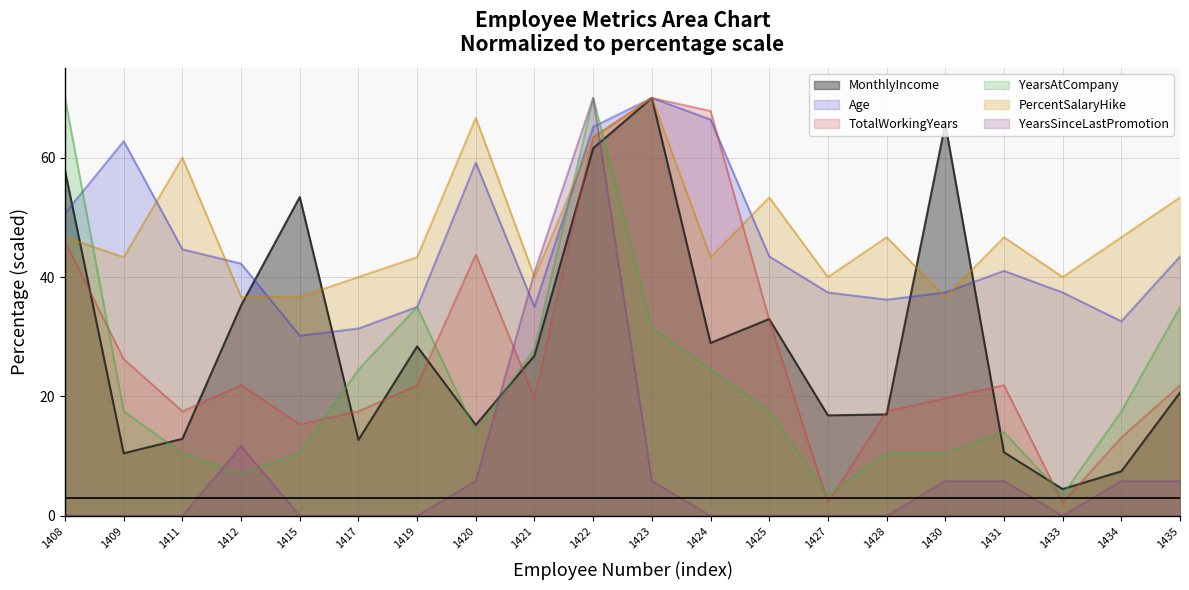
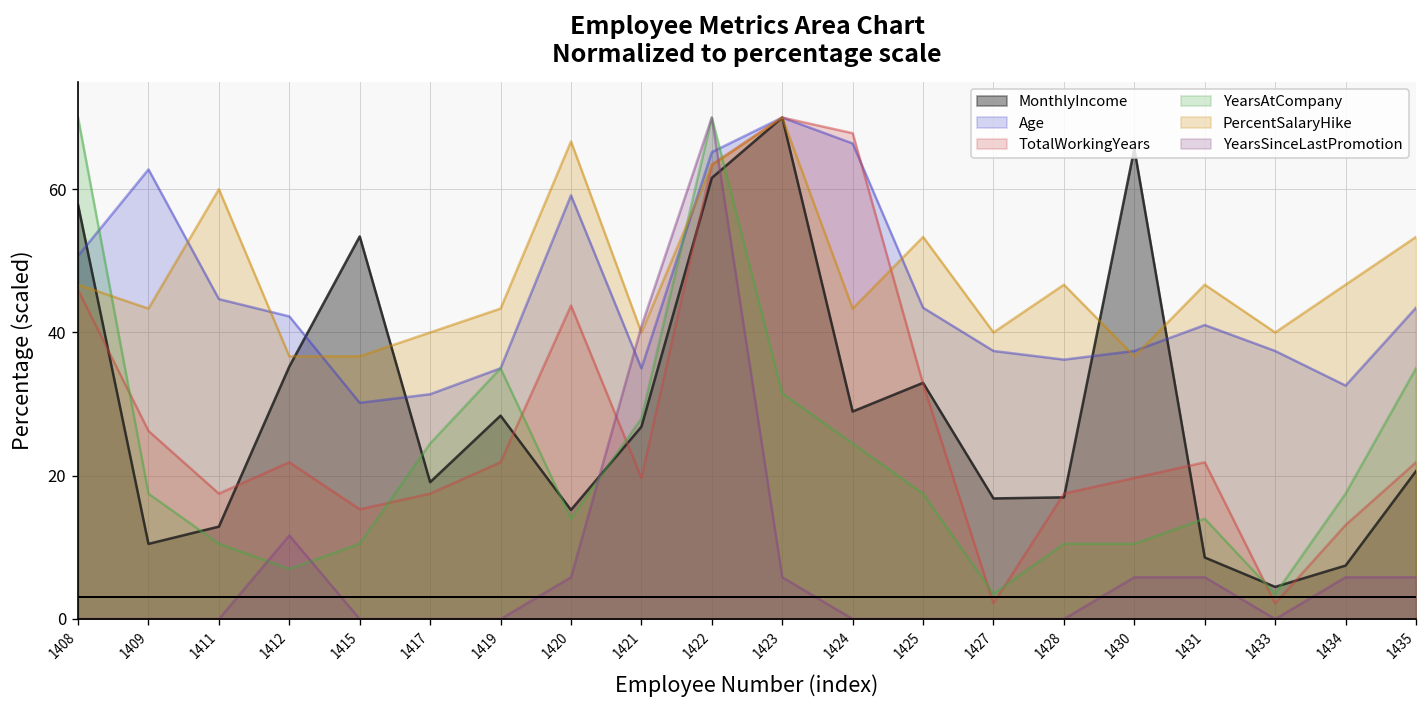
MonthlyIncome, 1417: 13 -> 19
MonthlyIncome, 1431: 11 -> 9
